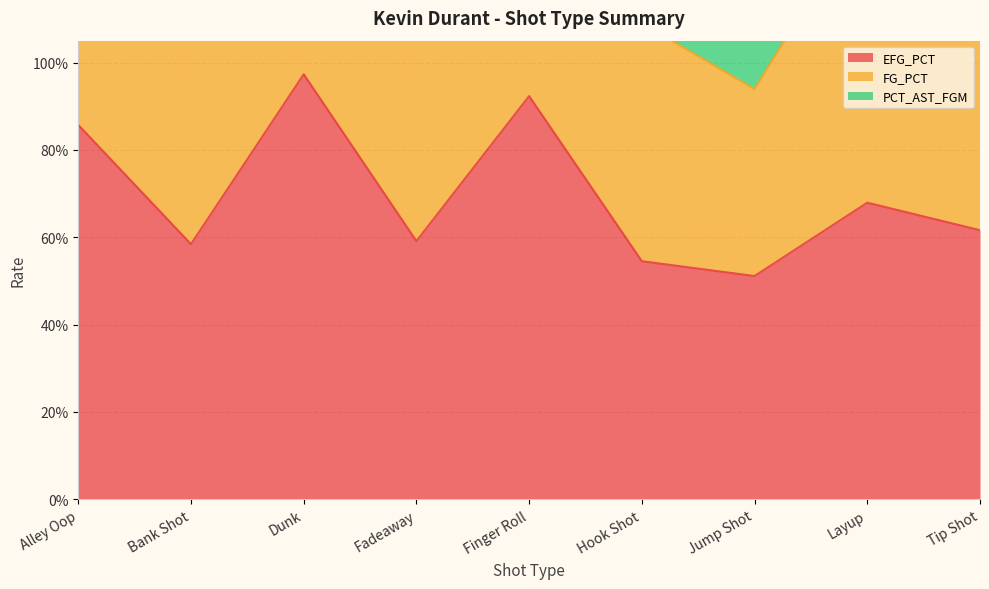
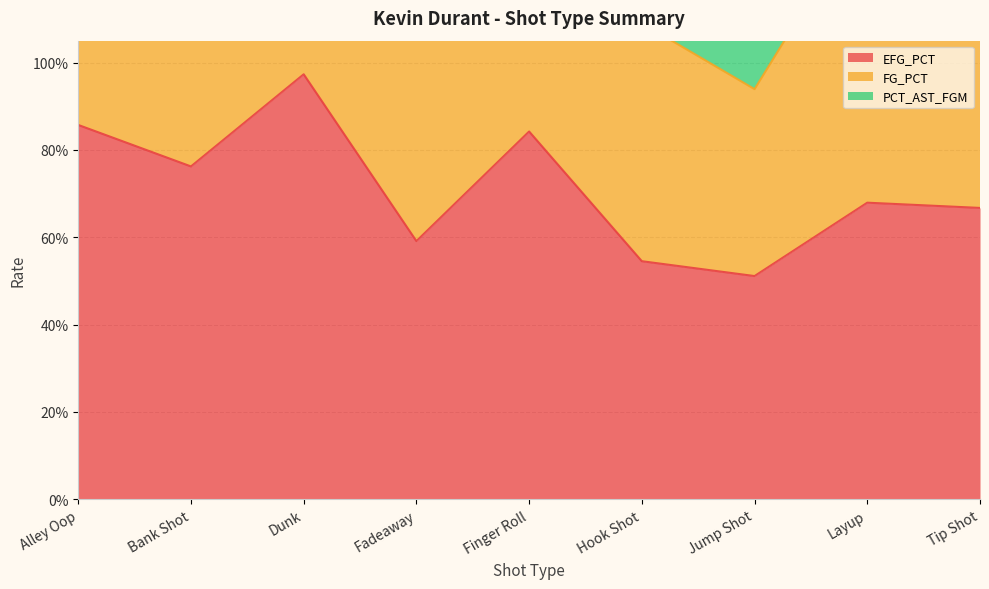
EFG_PCT, Bank Shot: 58% -> 76%
EFG_PCT, Finger Roll: 92% -> 84%
EFG_PCT, Tip Shot: 62% -> 67%
